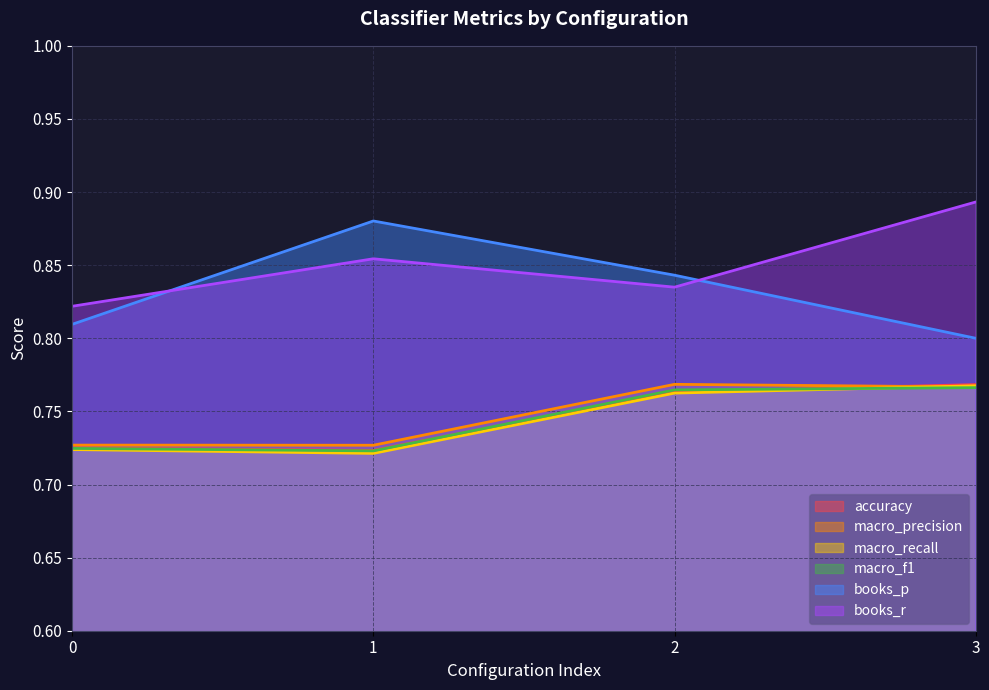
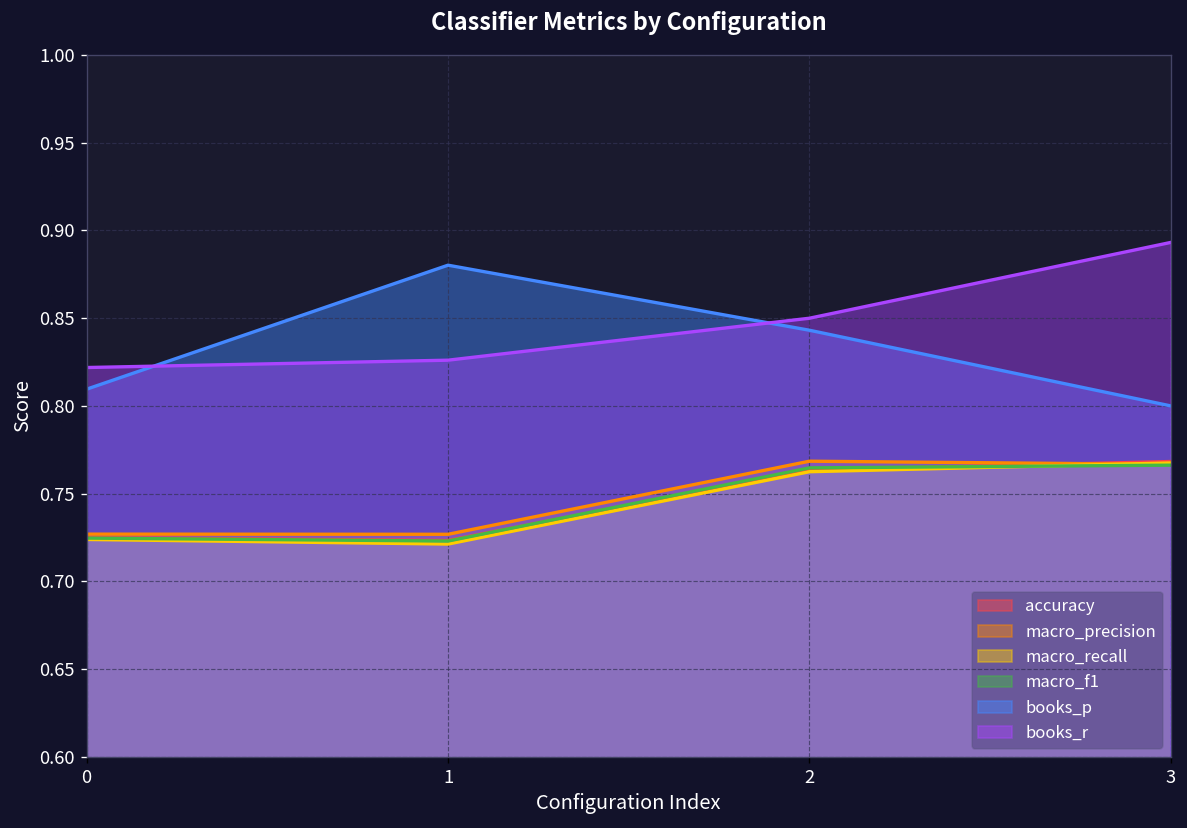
books_r, 1: 0.854 -> 0.826
books_r, 2: 0.835 -> 0.850
